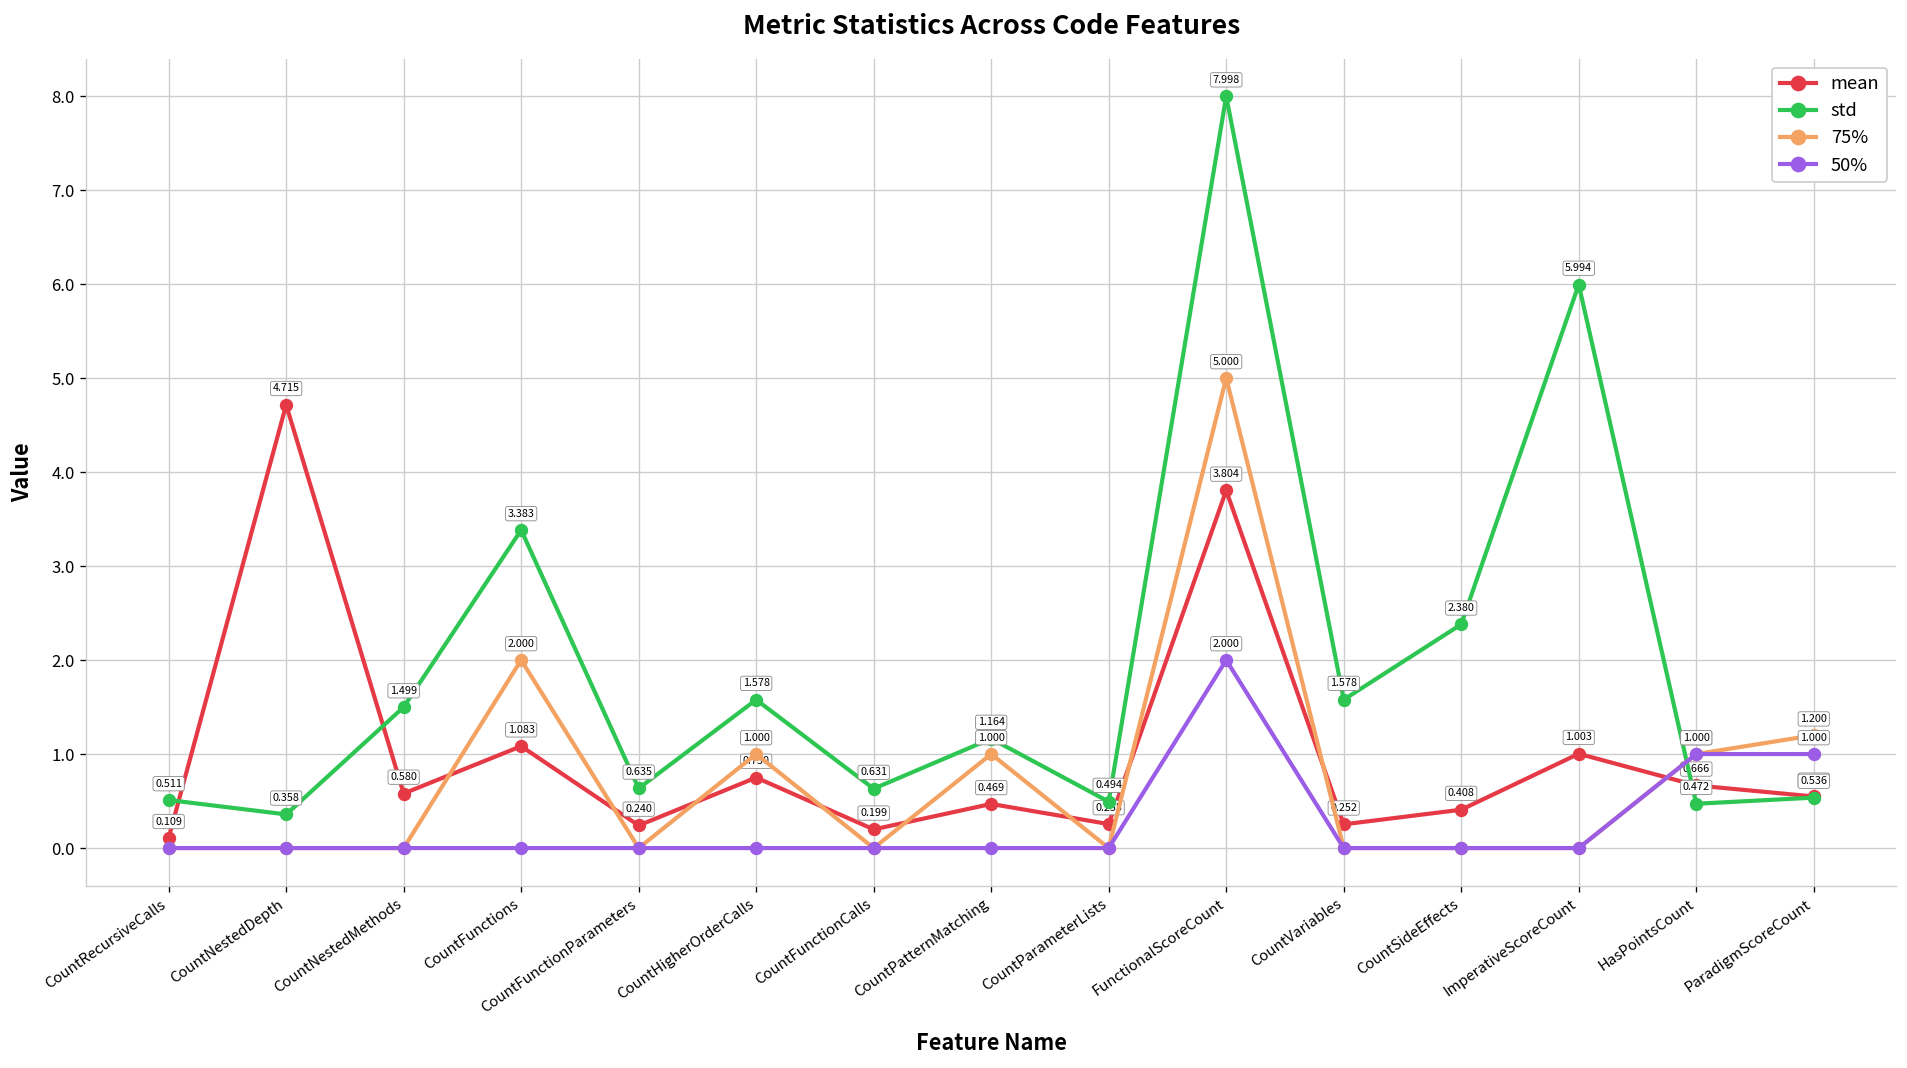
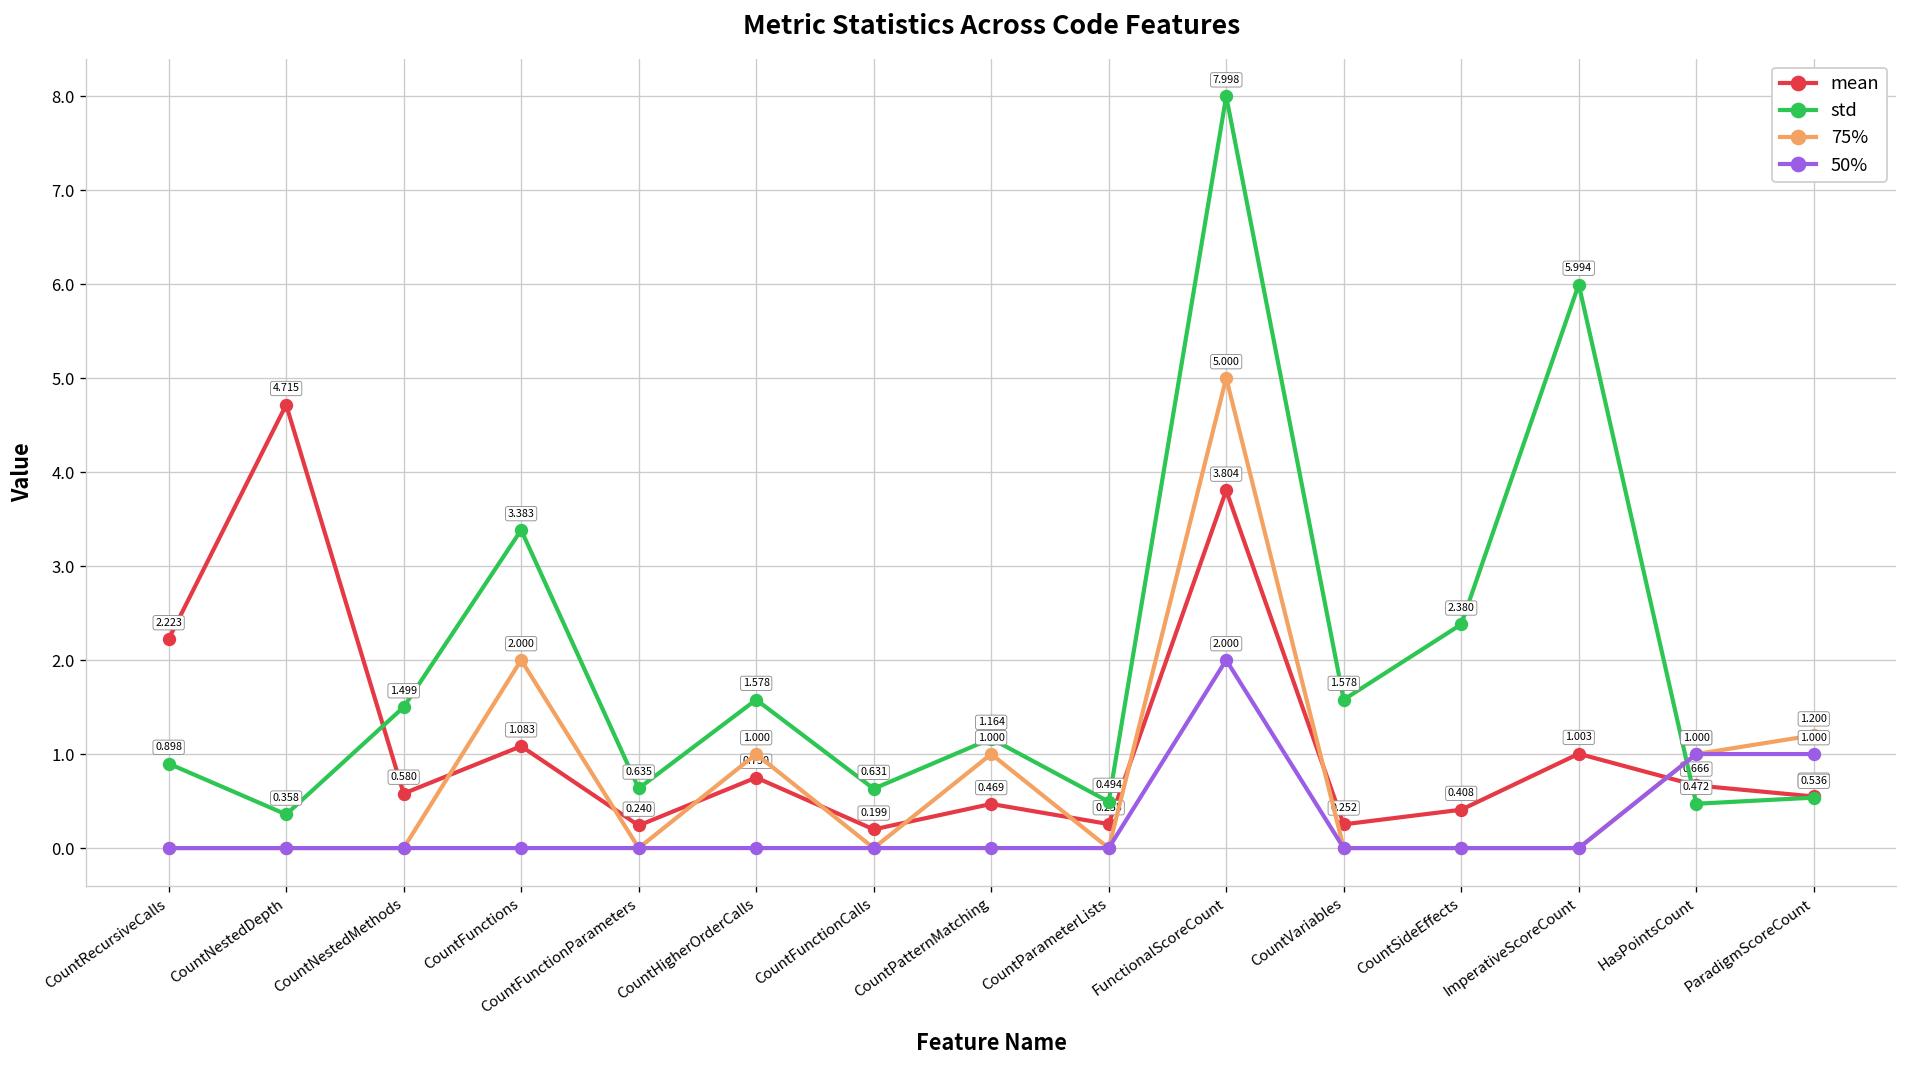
mean, CountRecursiveCalls: 0.109 -> 2.223
std, CountRecursiveCalls: 0.511 -> 0.898
